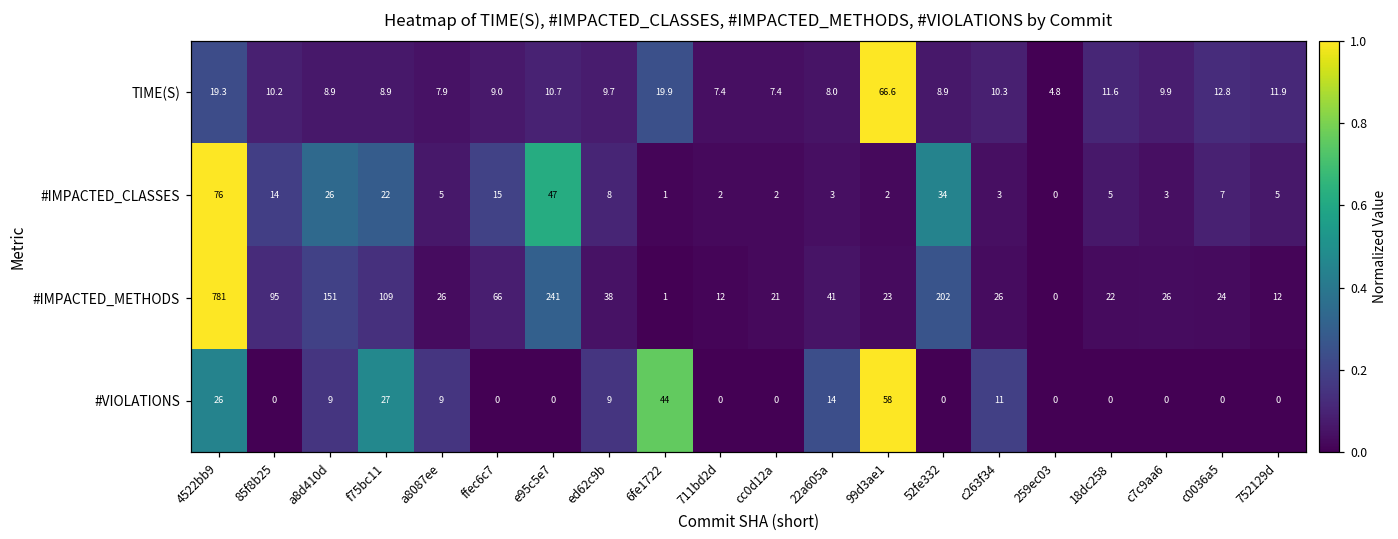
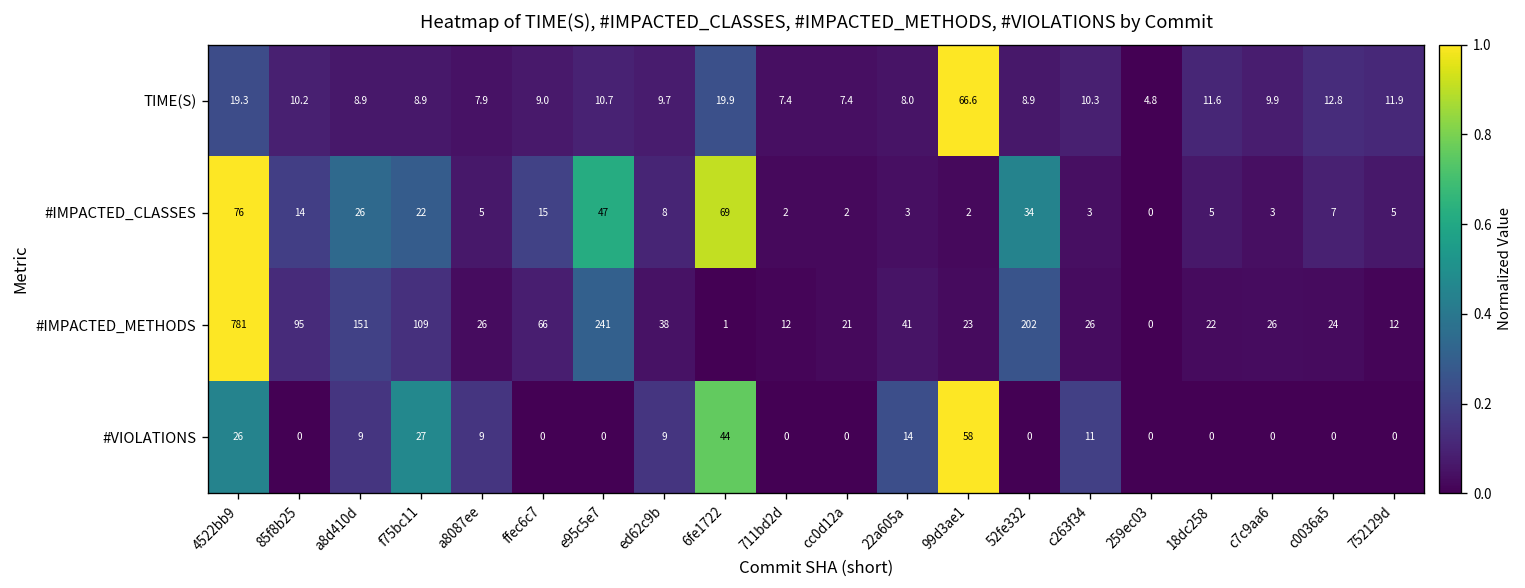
#IMPACTED_CLASSES, 6fe1722: 1 -> 69
